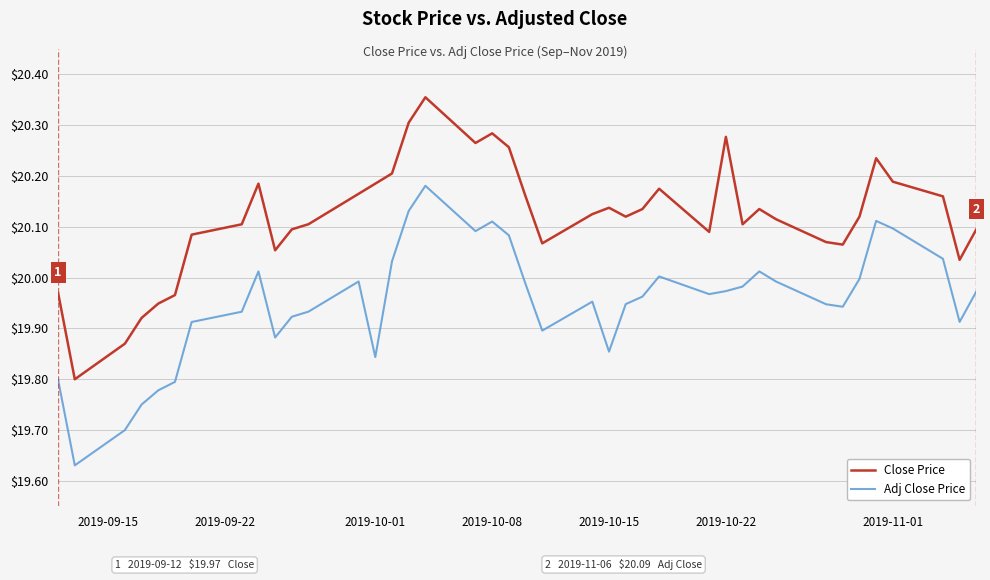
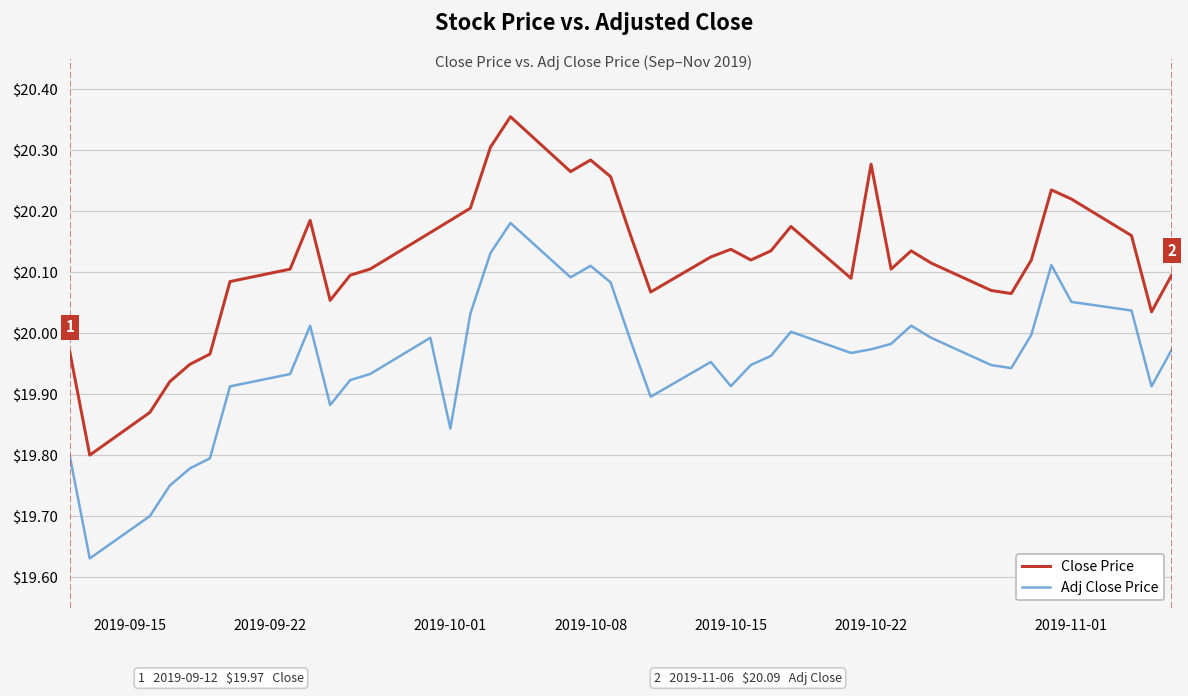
Adj Close Price, 2019-10-15: $19.85 -> $19.91
Close Price, 2019-11-01: $20.19 -> $20.22
Adj Close Price, 2019-11-01: $20.10 -> $20.05
